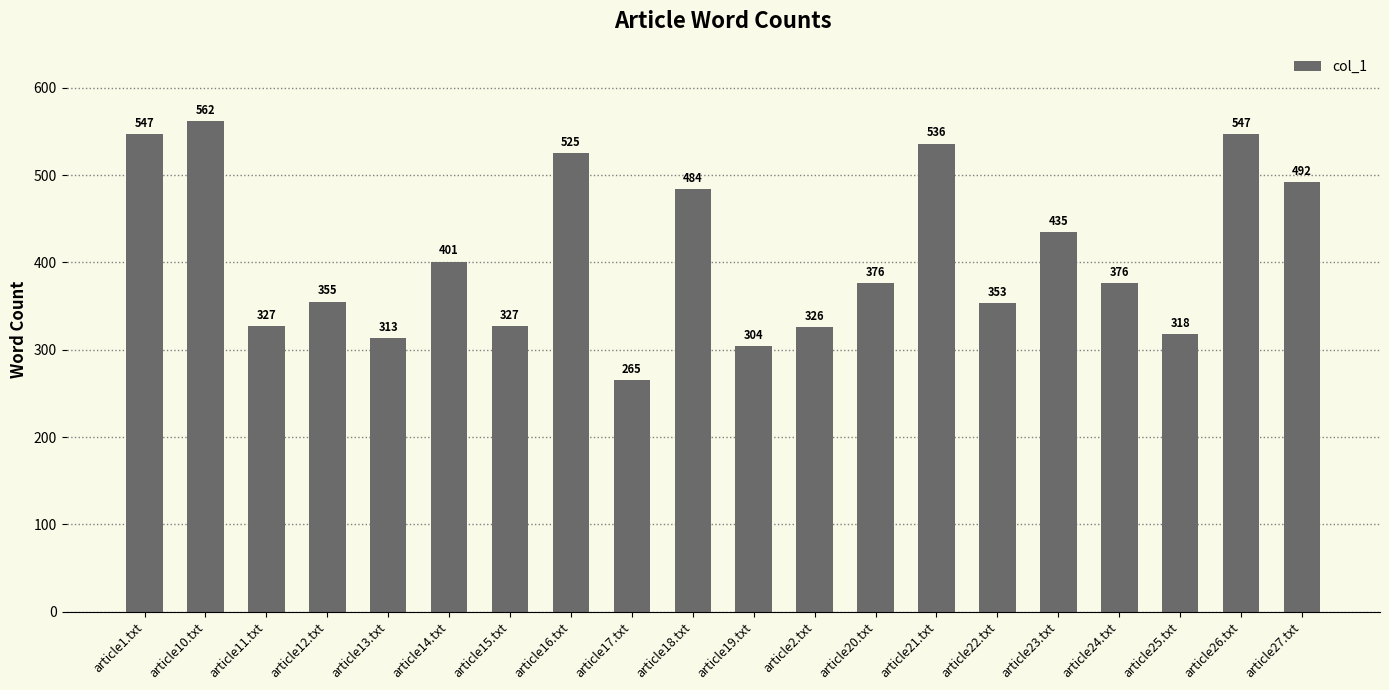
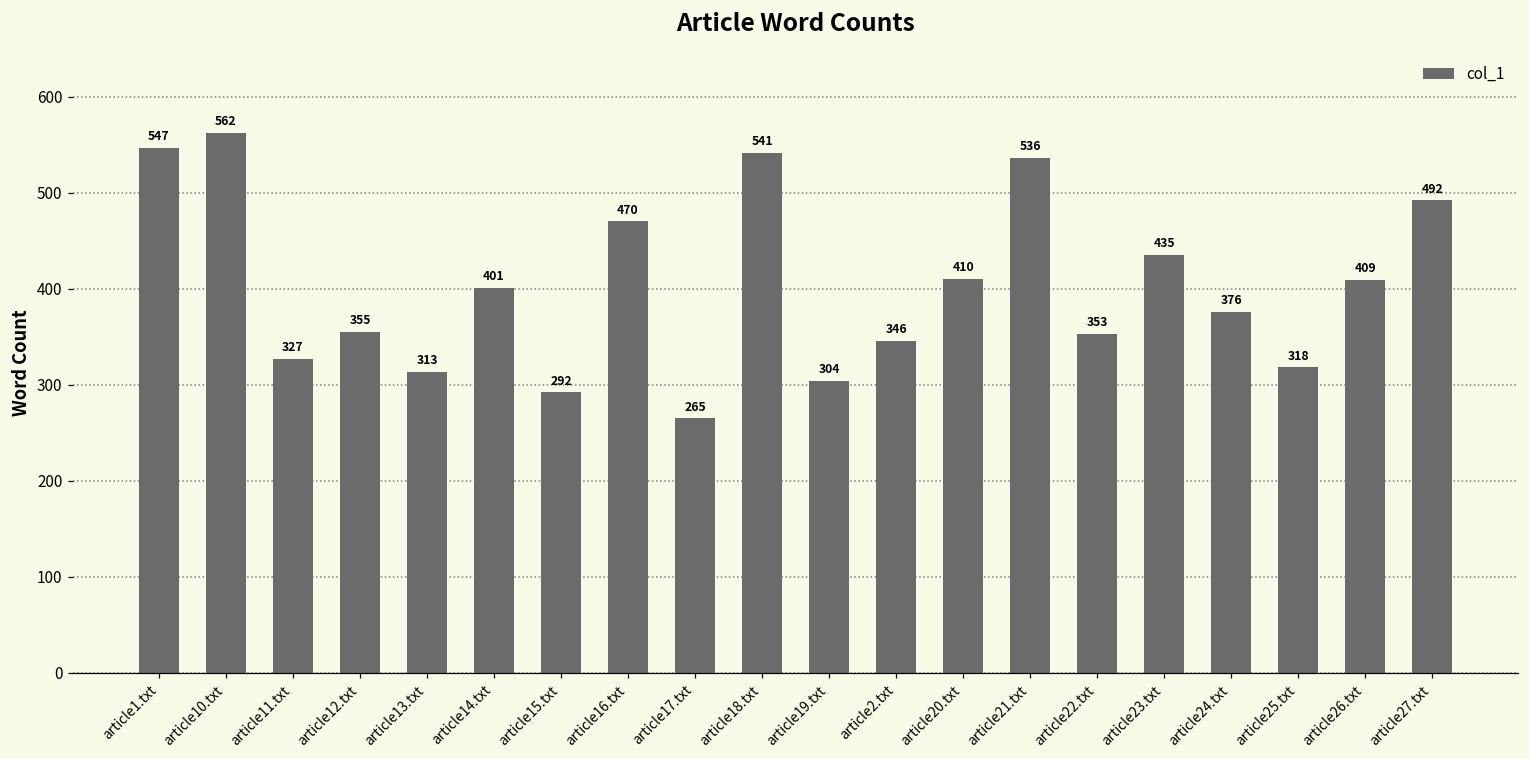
article15.txt: 327 -> 292
article16.txt: 525 -> 470
article18.txt: 484 -> 541
article2.txt: 326 -> 346
article20.txt: 376 -> 410
article26.txt: 547 -> 409
